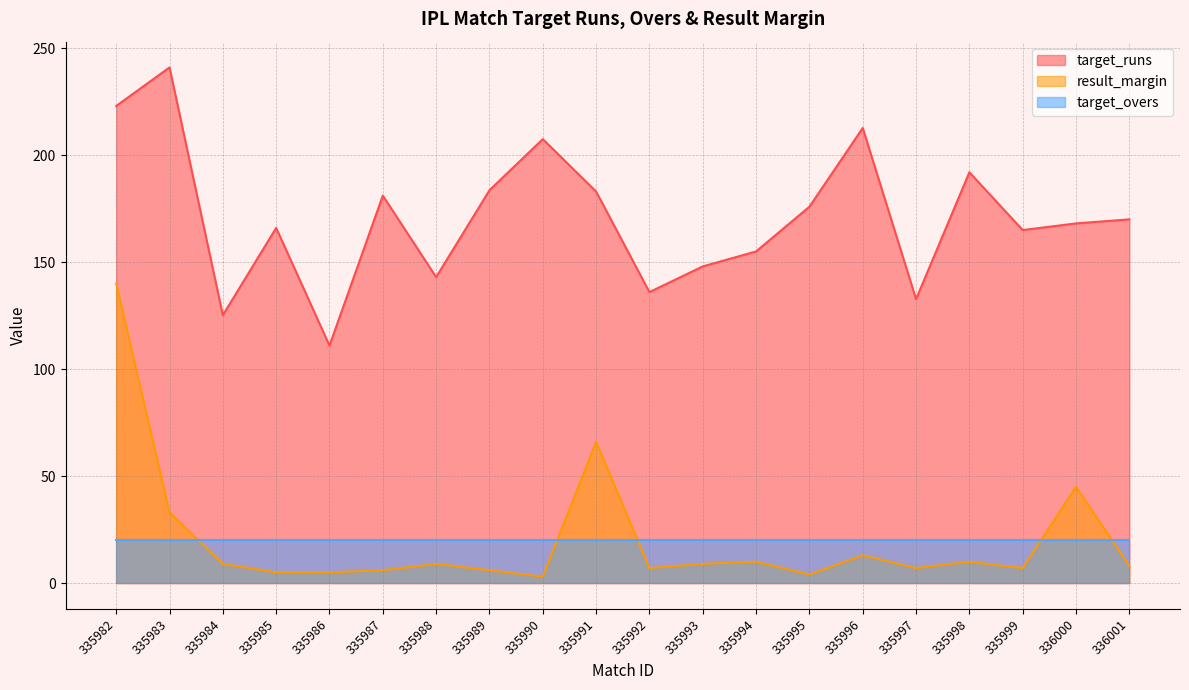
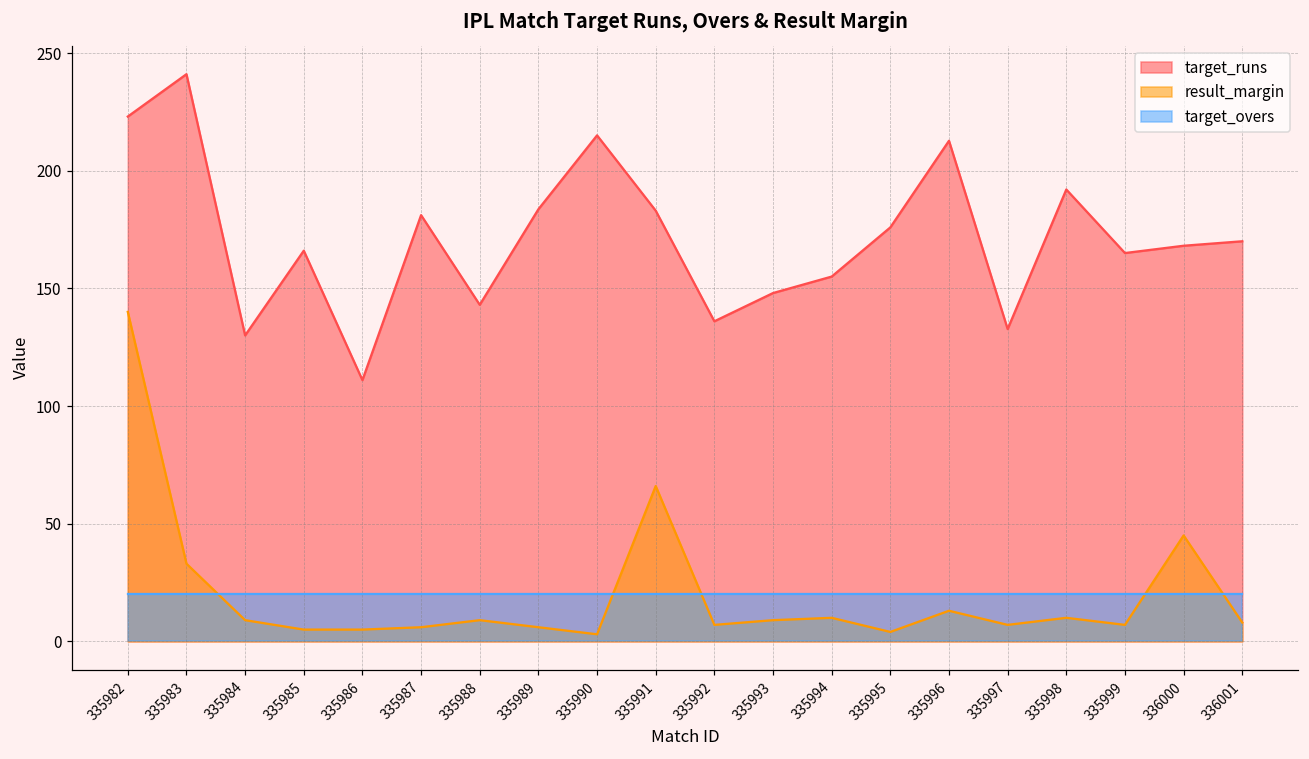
target_runs, 335984: 125 -> 130
target_runs, 335990: 208 -> 215
